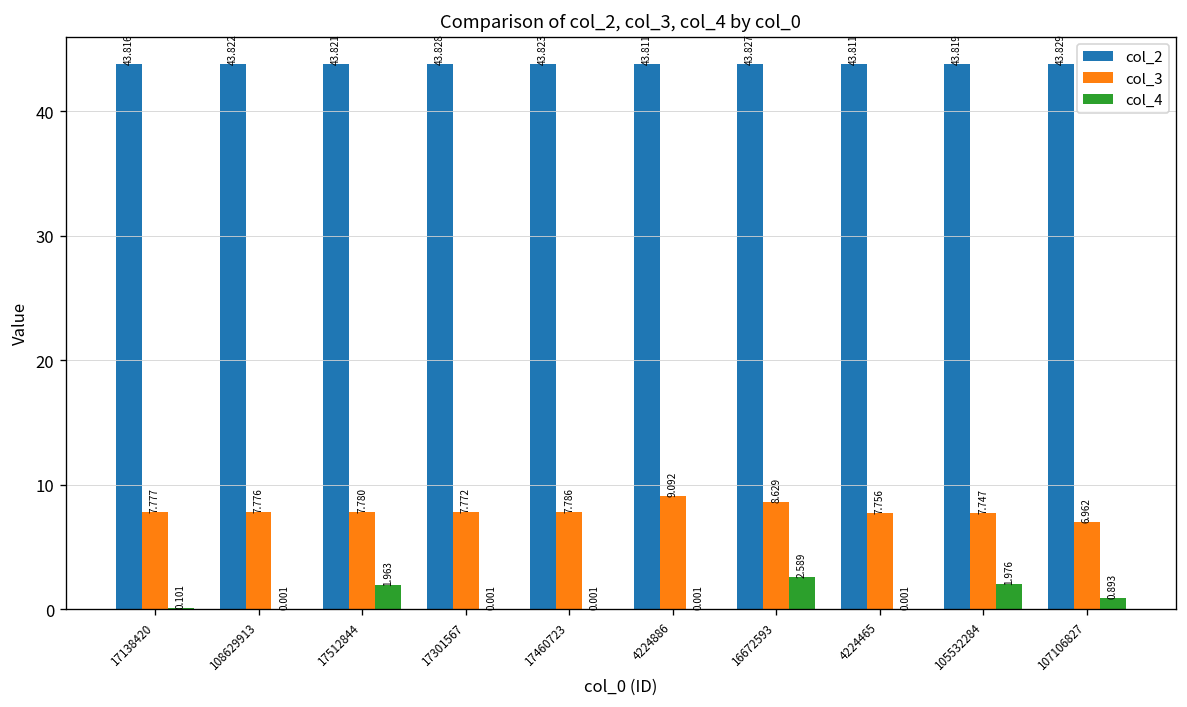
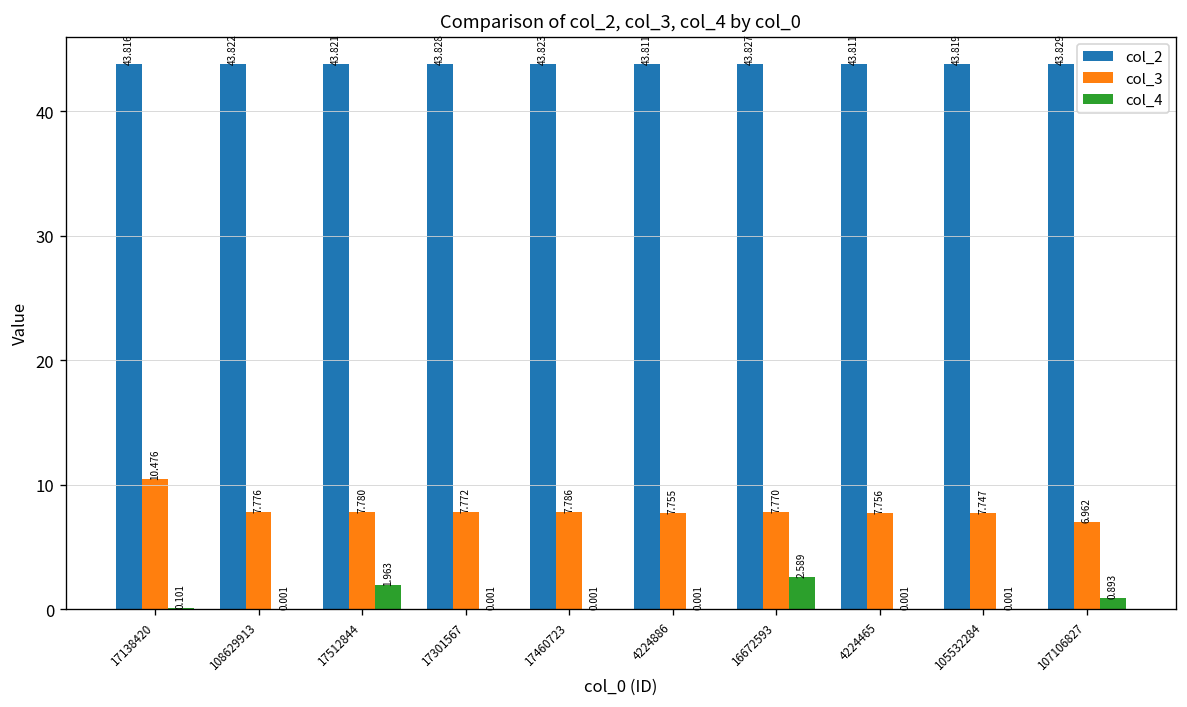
col_3, 17138420: 7.777 -> 10.476
col_3, 4224886: 9.092 -> 7.755
col_3, 16672593: 8.629 -> 7.770
col_4, 105532284: 1.976 -> 0.001
